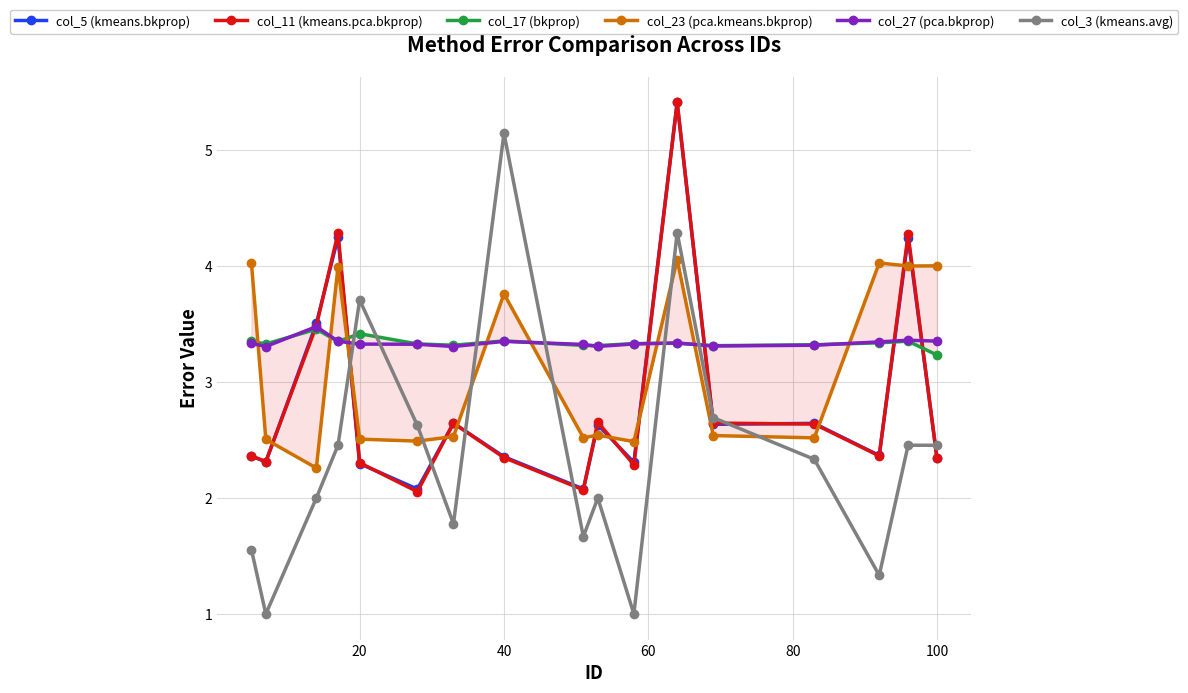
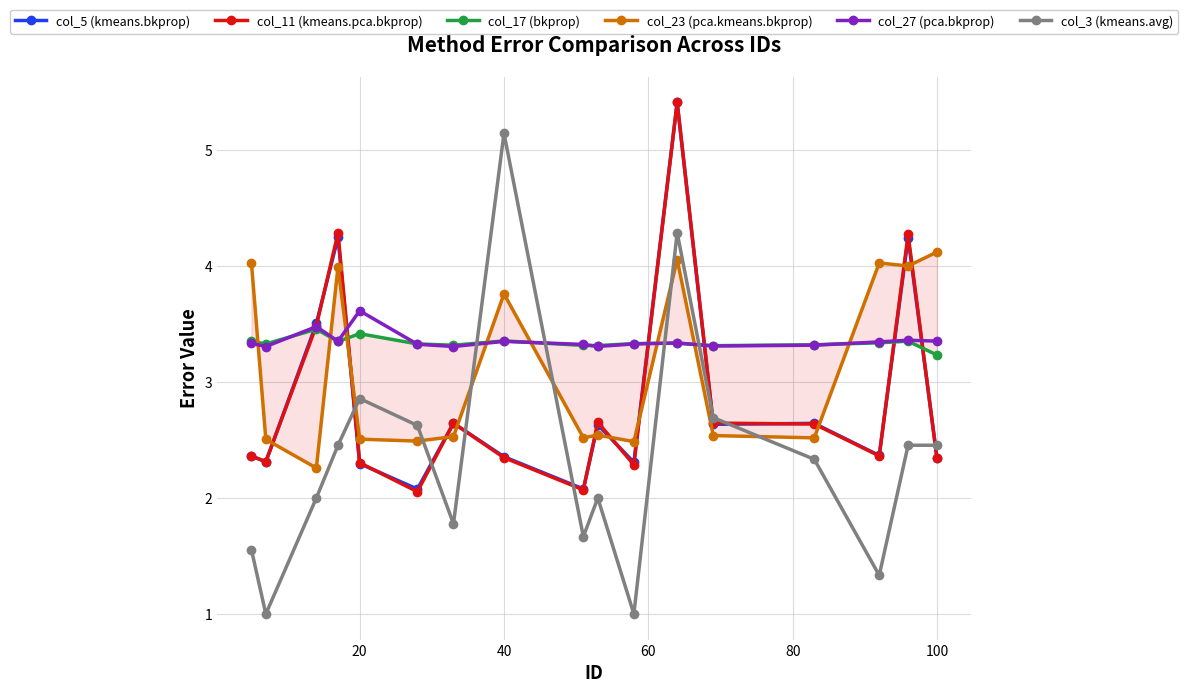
col_27 (pca.bkprop), 20: 3.33 -> 3.61
col_3 (kmeans.avg), 20: 3.71 -> 2.86
col_23 (pca.kmeans.bkprop), 100: 4.00 -> 4.12
